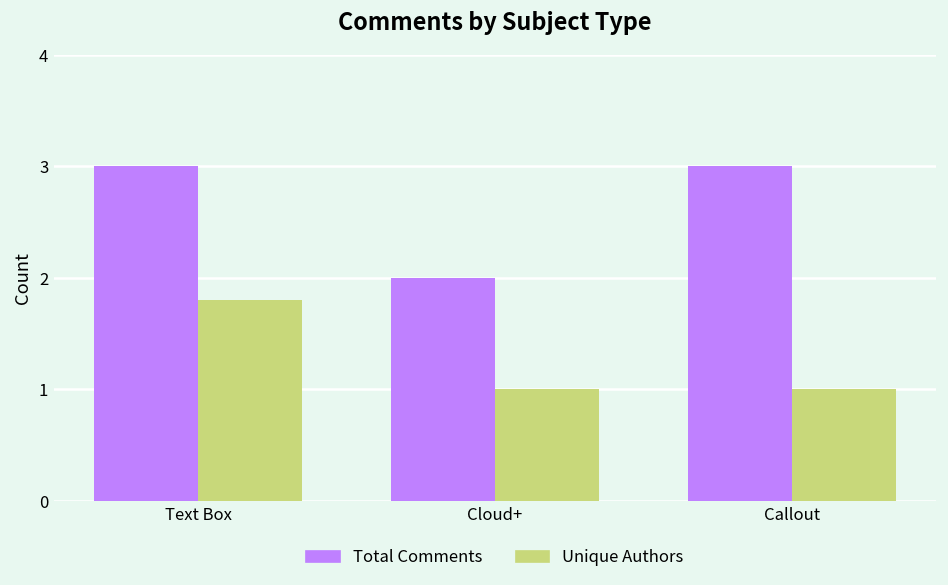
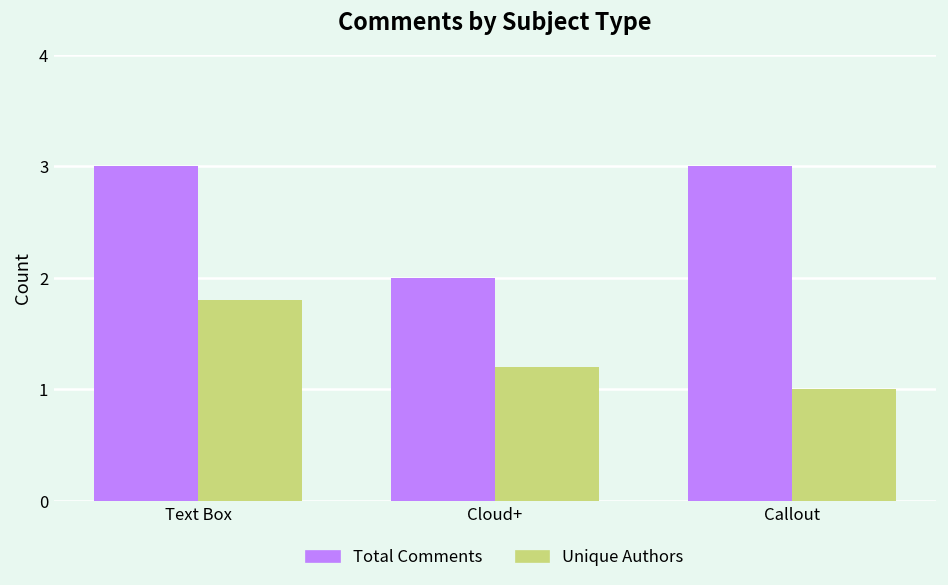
Unique Authors, Cloud+: 1.0 -> 1.2
